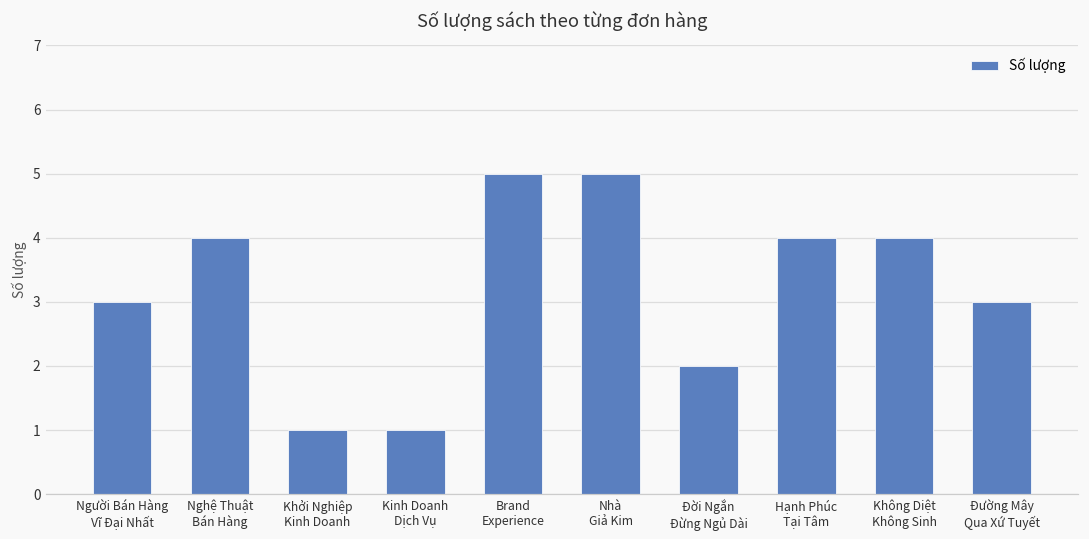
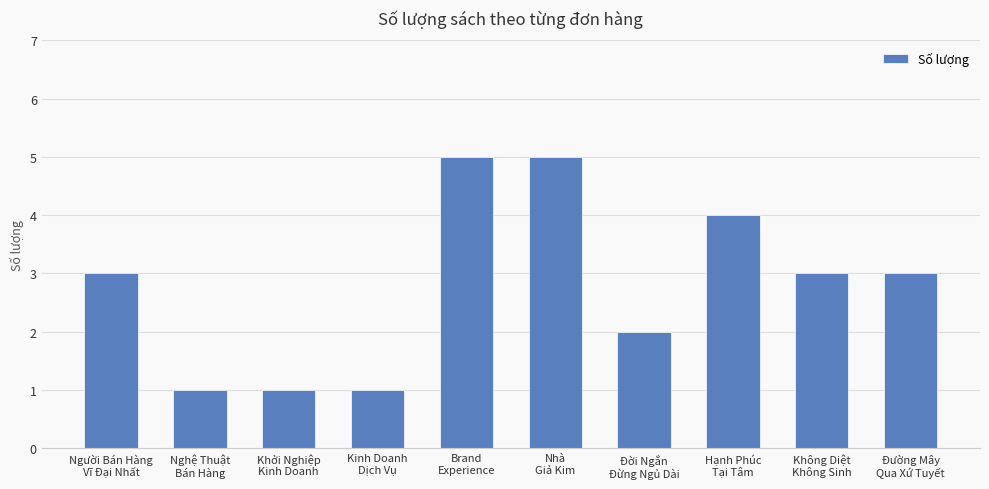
Nghệ Thuật Bán Hàng: 4 -> 1
Không Diệt Không Sinh: 4 -> 3
